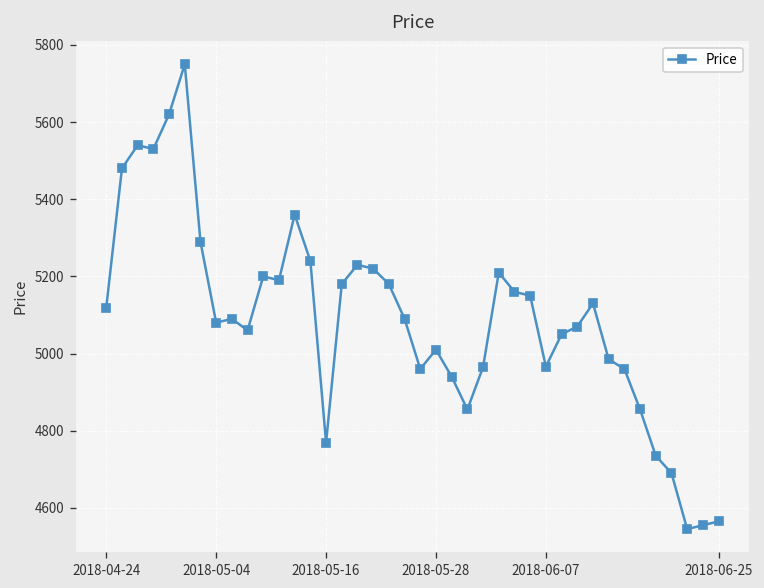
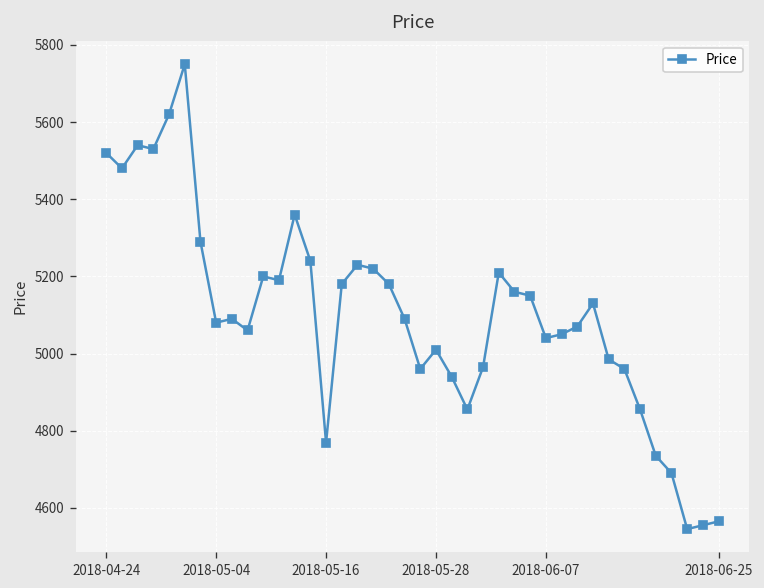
2018-04-24: 5120 -> 5520
2018-06-07: 4970 -> 5040
